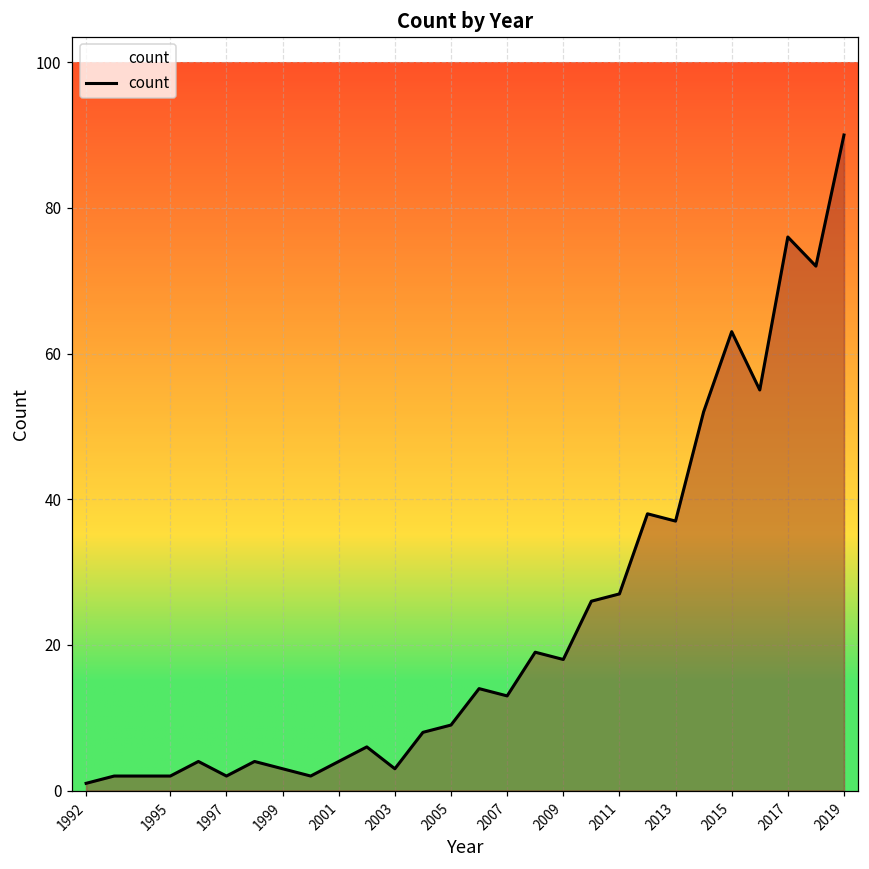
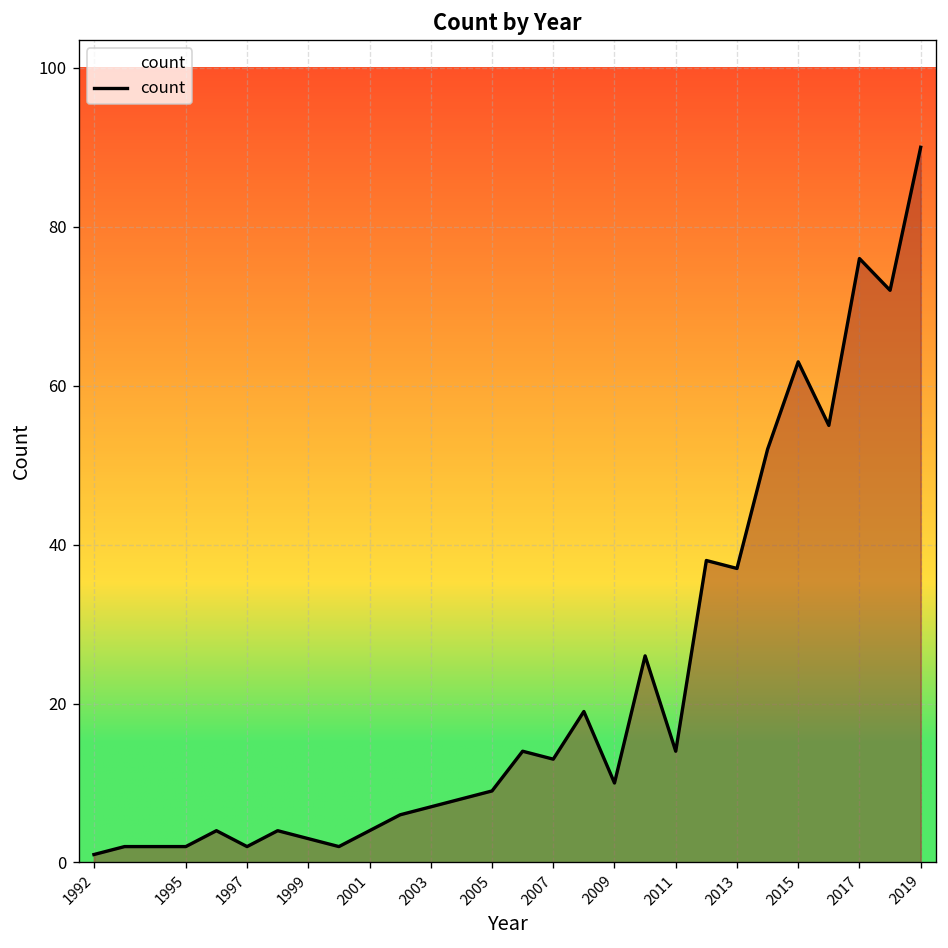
2003: 3 -> 7
2009: 18 -> 10
2011: 27 -> 14
